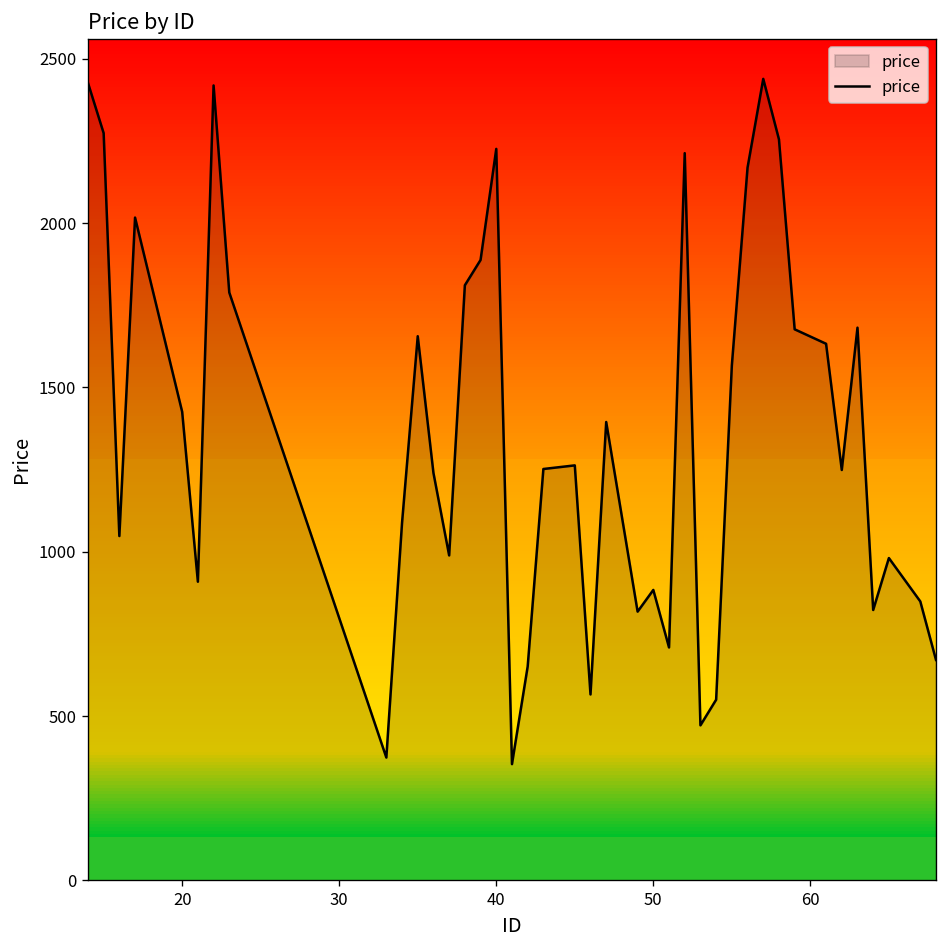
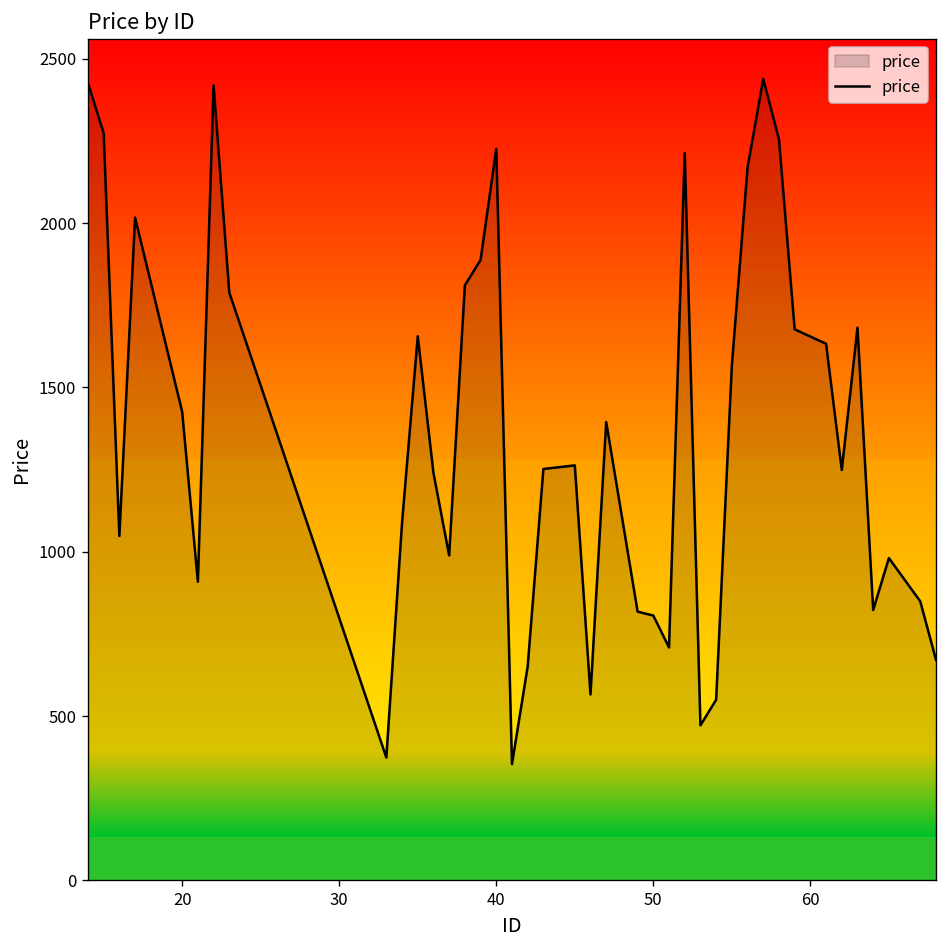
50: 880 -> 810
